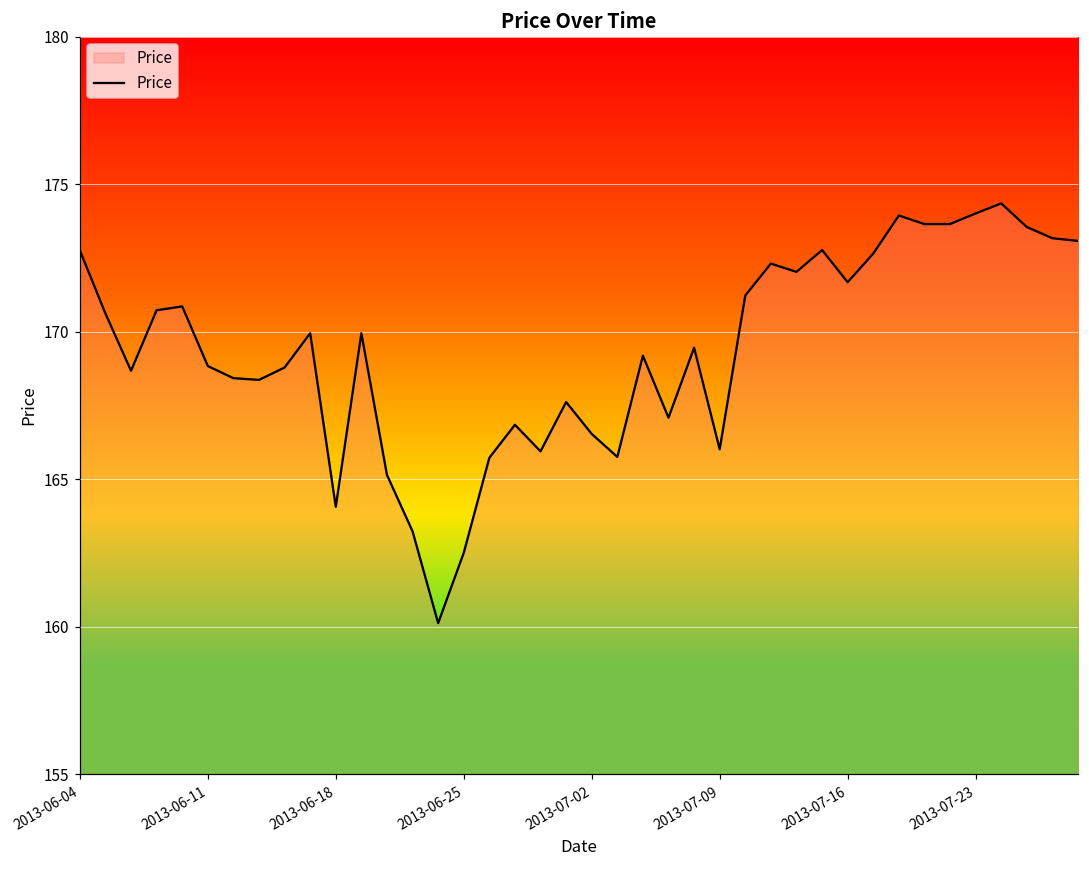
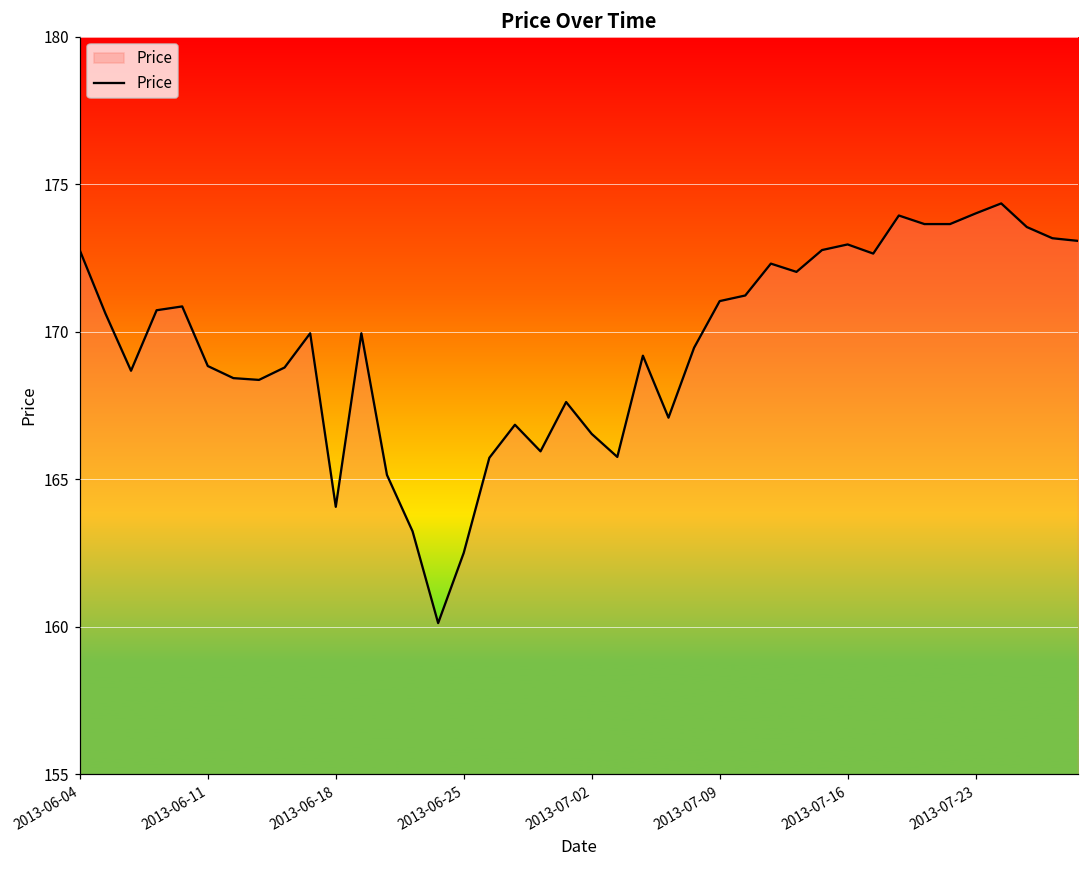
2013-07-09: 166.0 -> 171.0
2013-07-16: 171.7 -> 173.0
